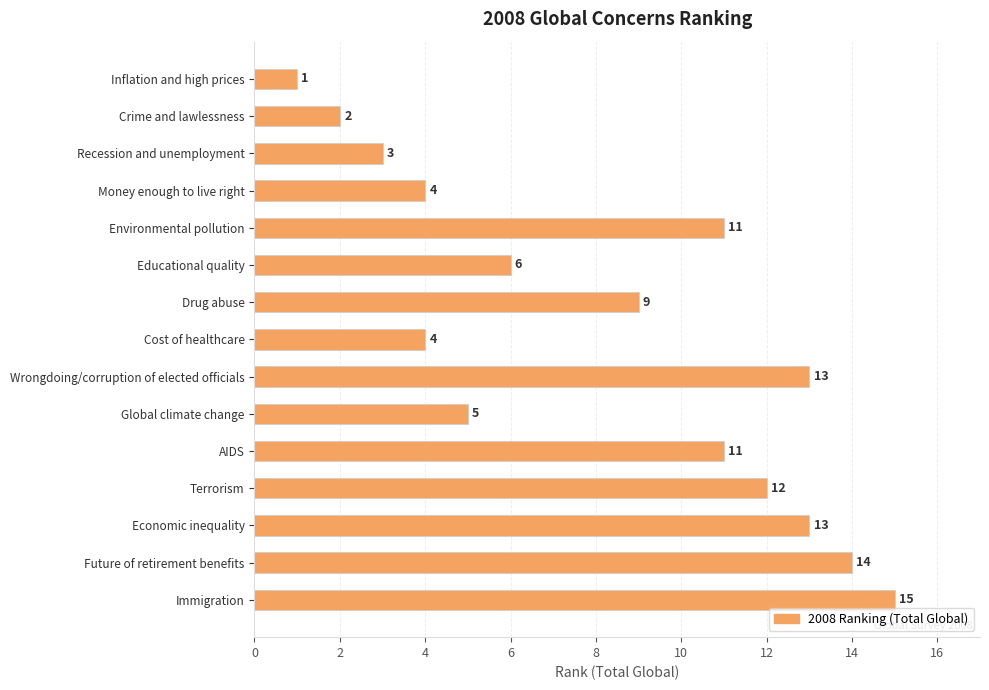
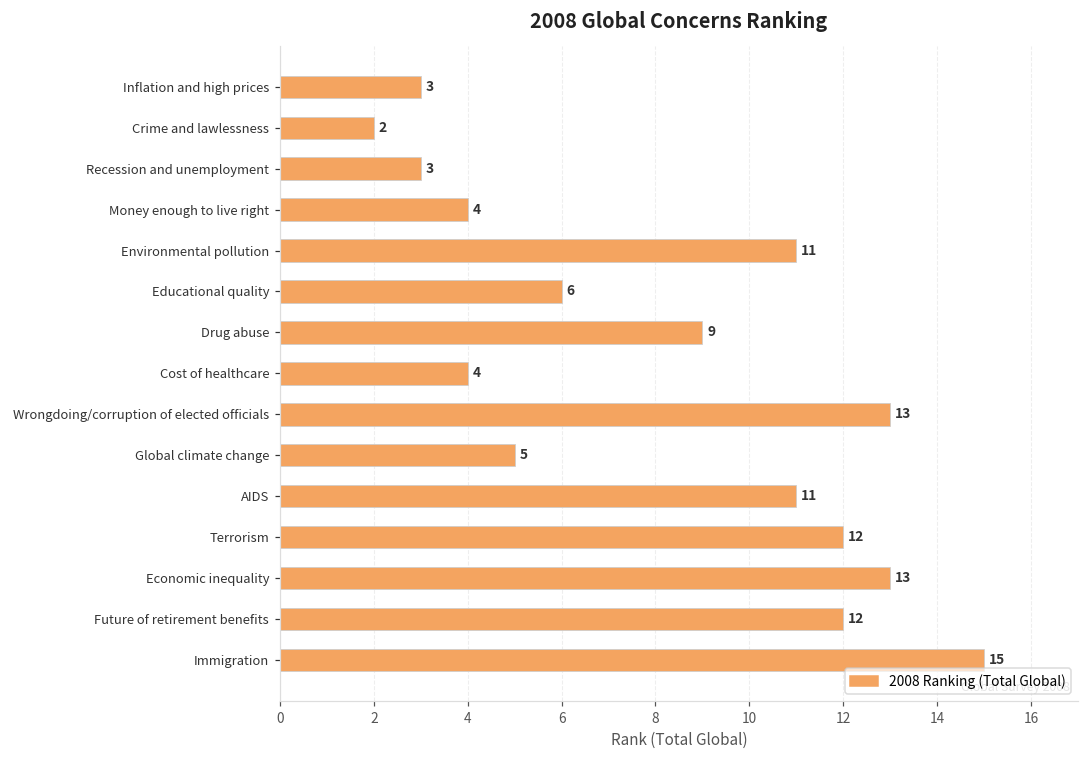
Inflation and high prices: 1 -> 3
Future of retirement benefits: 14 -> 12
